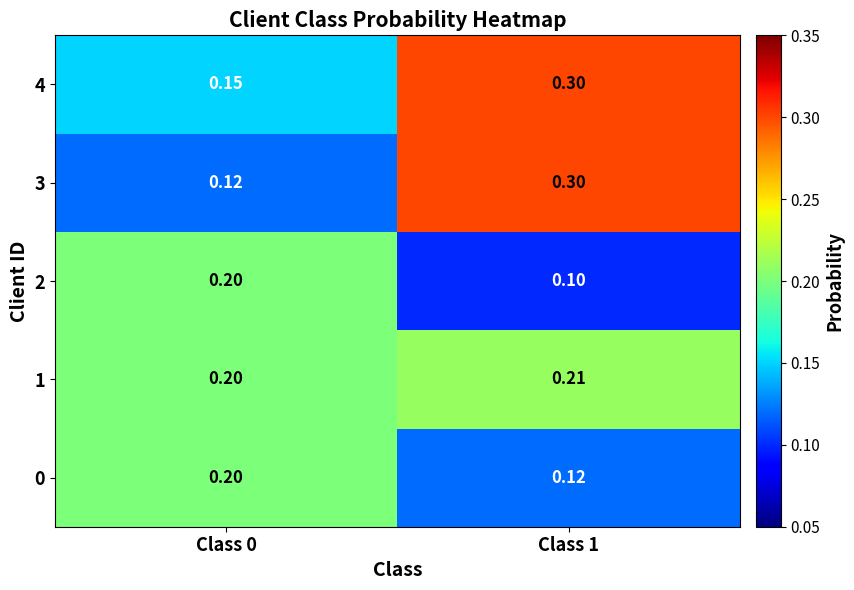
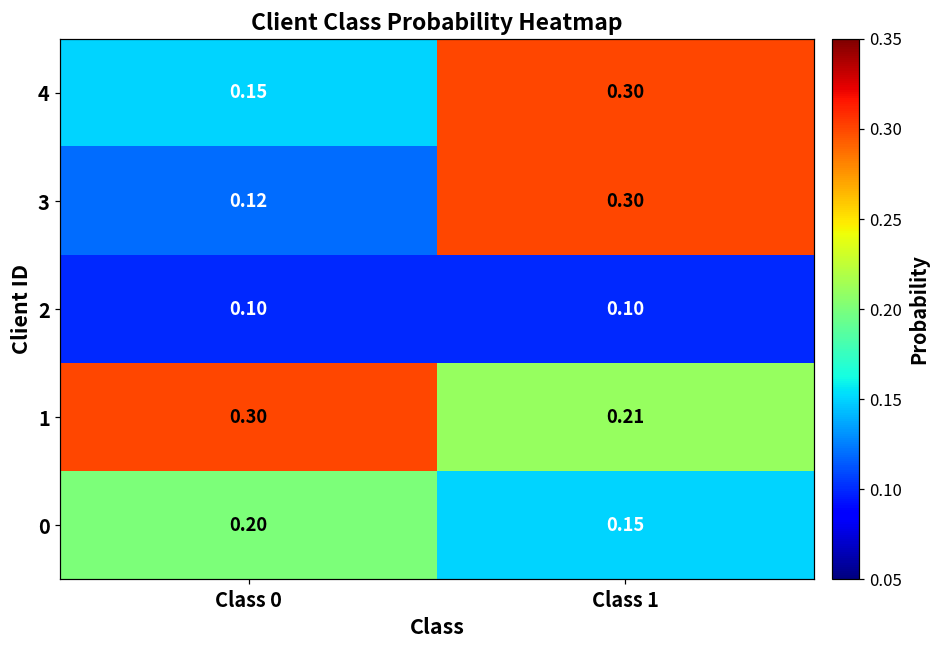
2, Class 0: 0.20 -> 0.10
1, Class 0: 0.20 -> 0.30
0, Class 1: 0.12 -> 0.15
